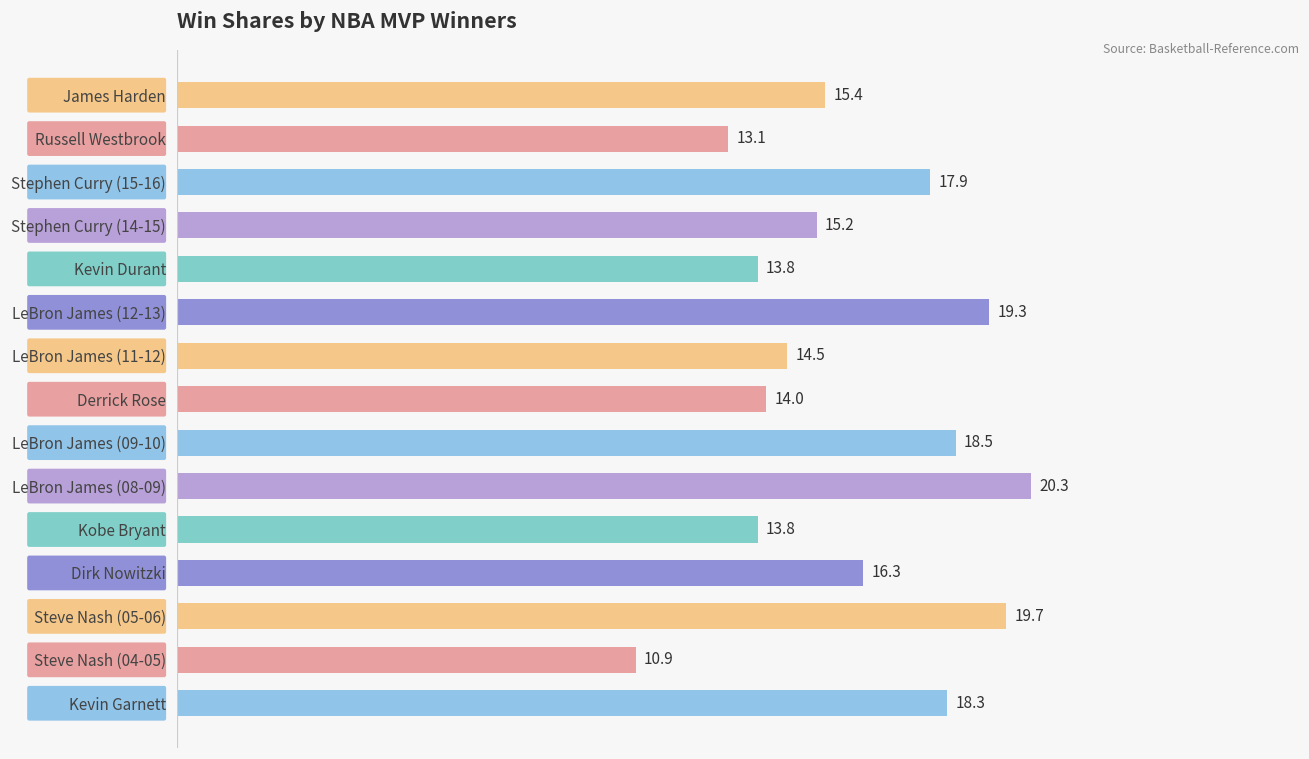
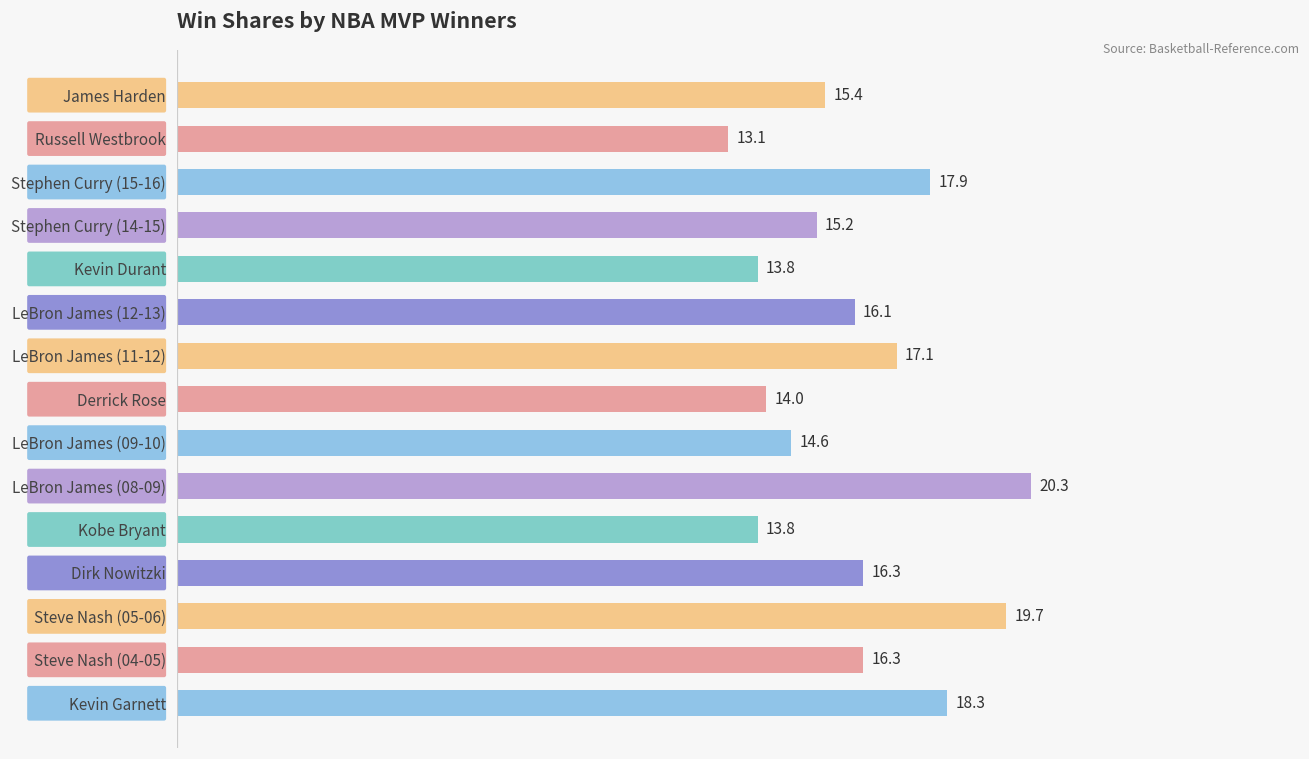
LeBron James (12-13): 19.3 -> 16.1
LeBron James (11-12): 14.5 -> 17.1
LeBron James (09-10): 18.5 -> 14.6
Steve Nash (04-05): 10.9 -> 16.3
